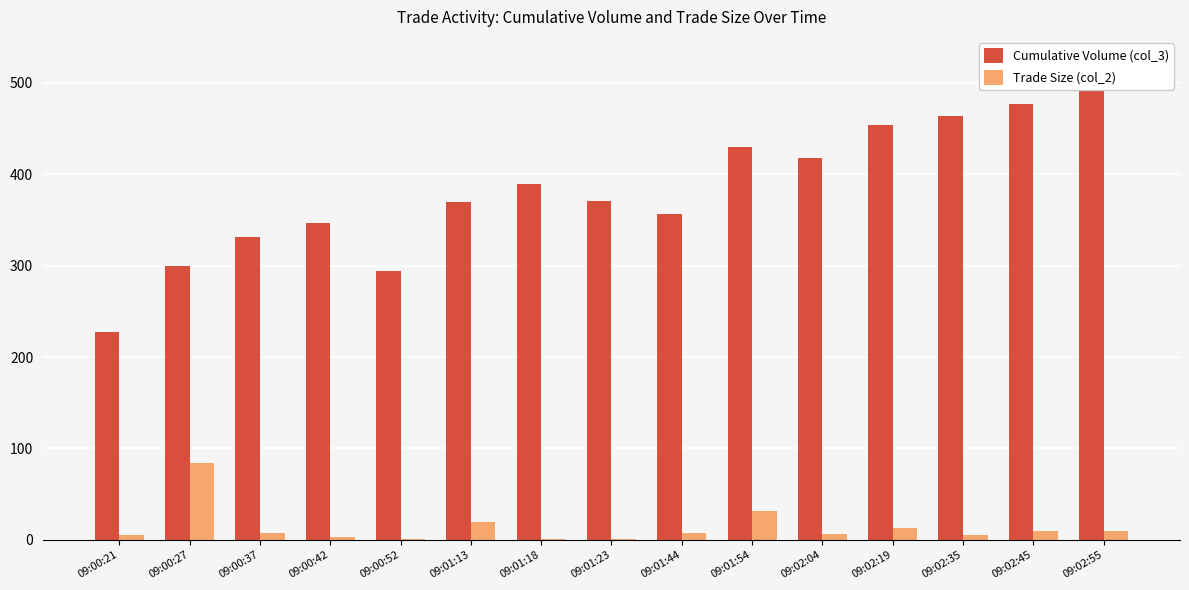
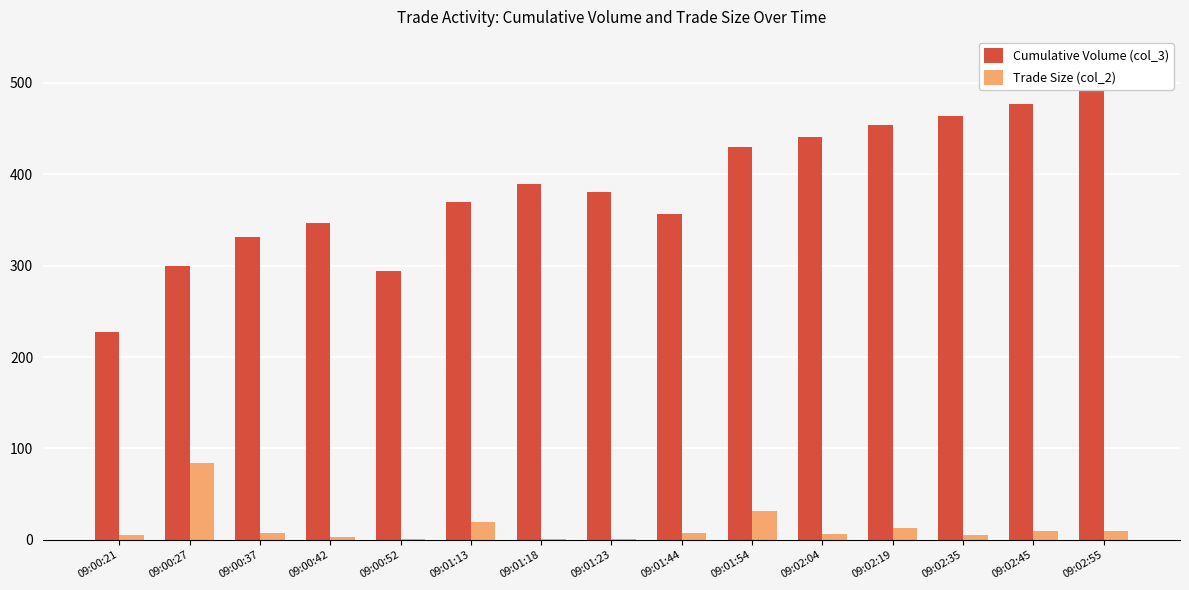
Cumulative Volume (col_3), 09:01:23: 370 -> 380
Cumulative Volume (col_3), 09:02:04: 420 -> 440
